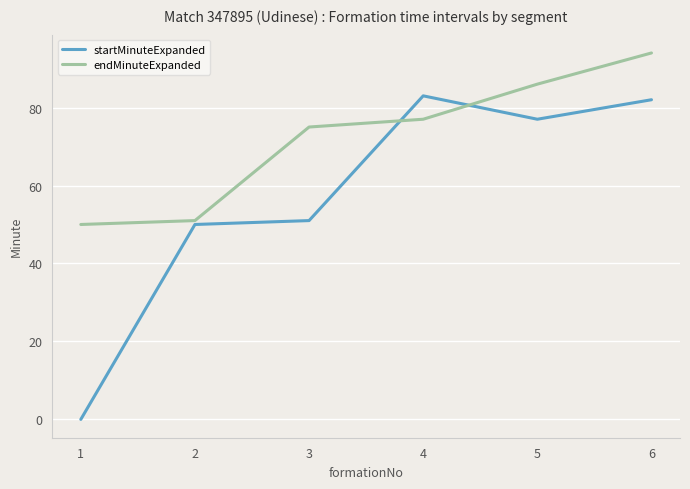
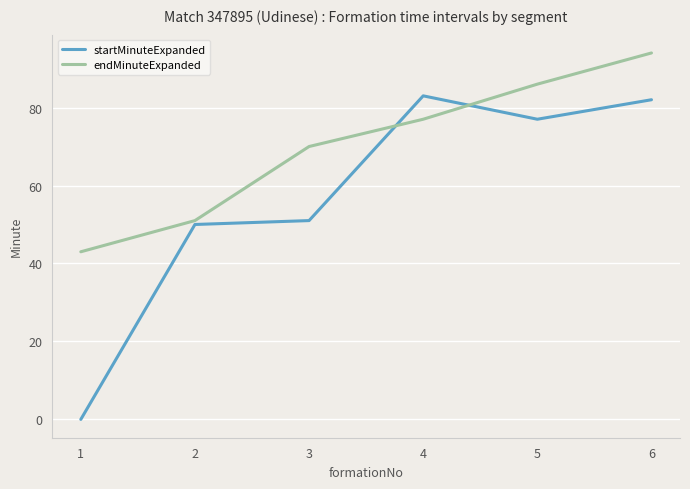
endMinuteExpanded, 1: 50 -> 43
endMinuteExpanded, 3: 75 -> 70
